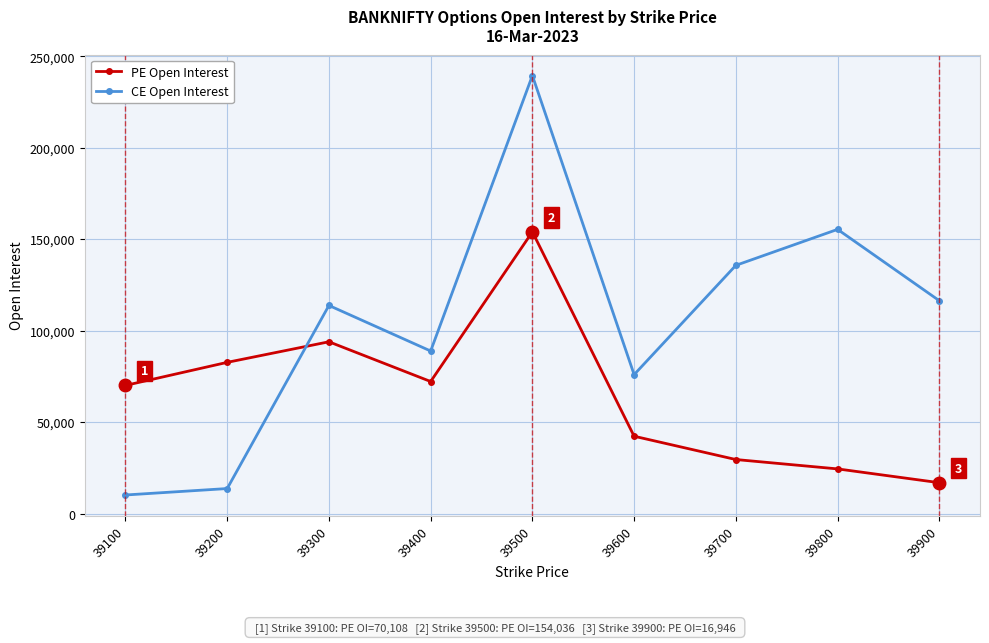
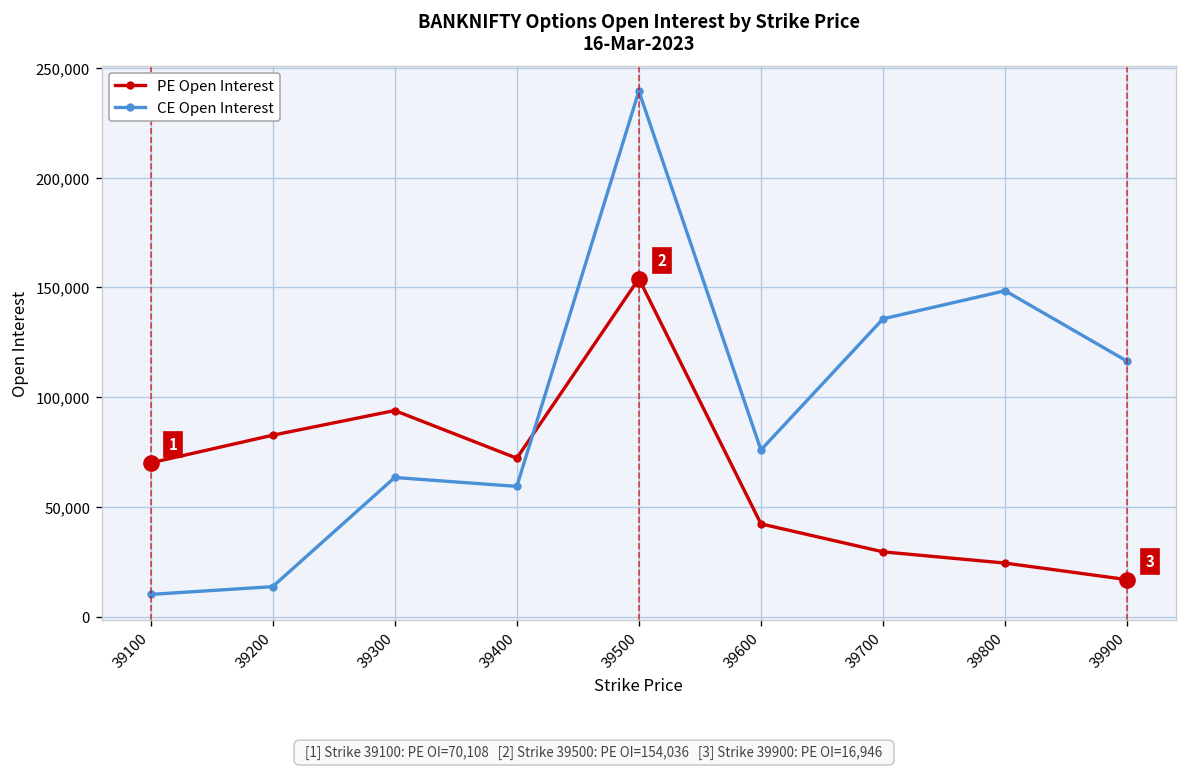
CE Open Interest, 39300: 114,000 -> 63,000
CE Open Interest, 39400: 89,000 -> 59,000
CE Open Interest, 39800: 155,000 -> 149,000
